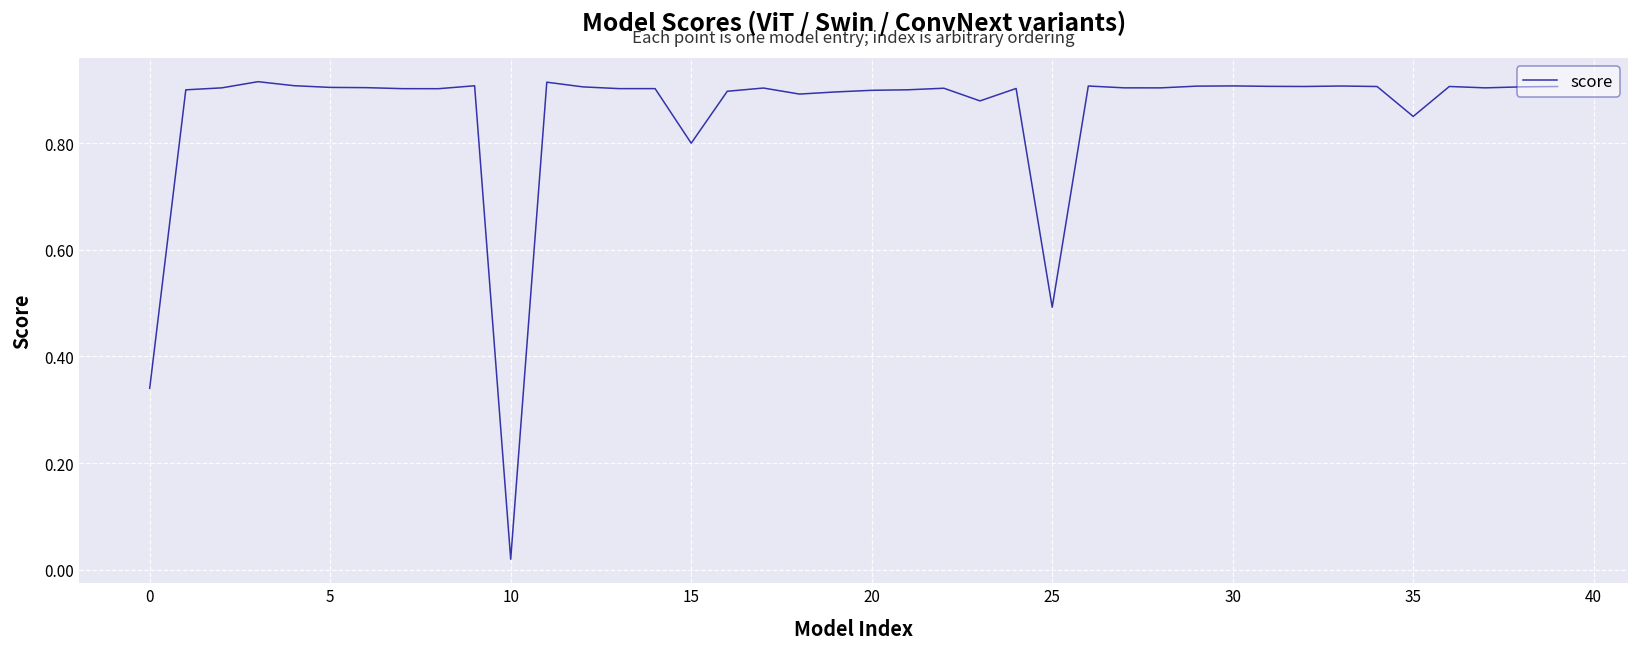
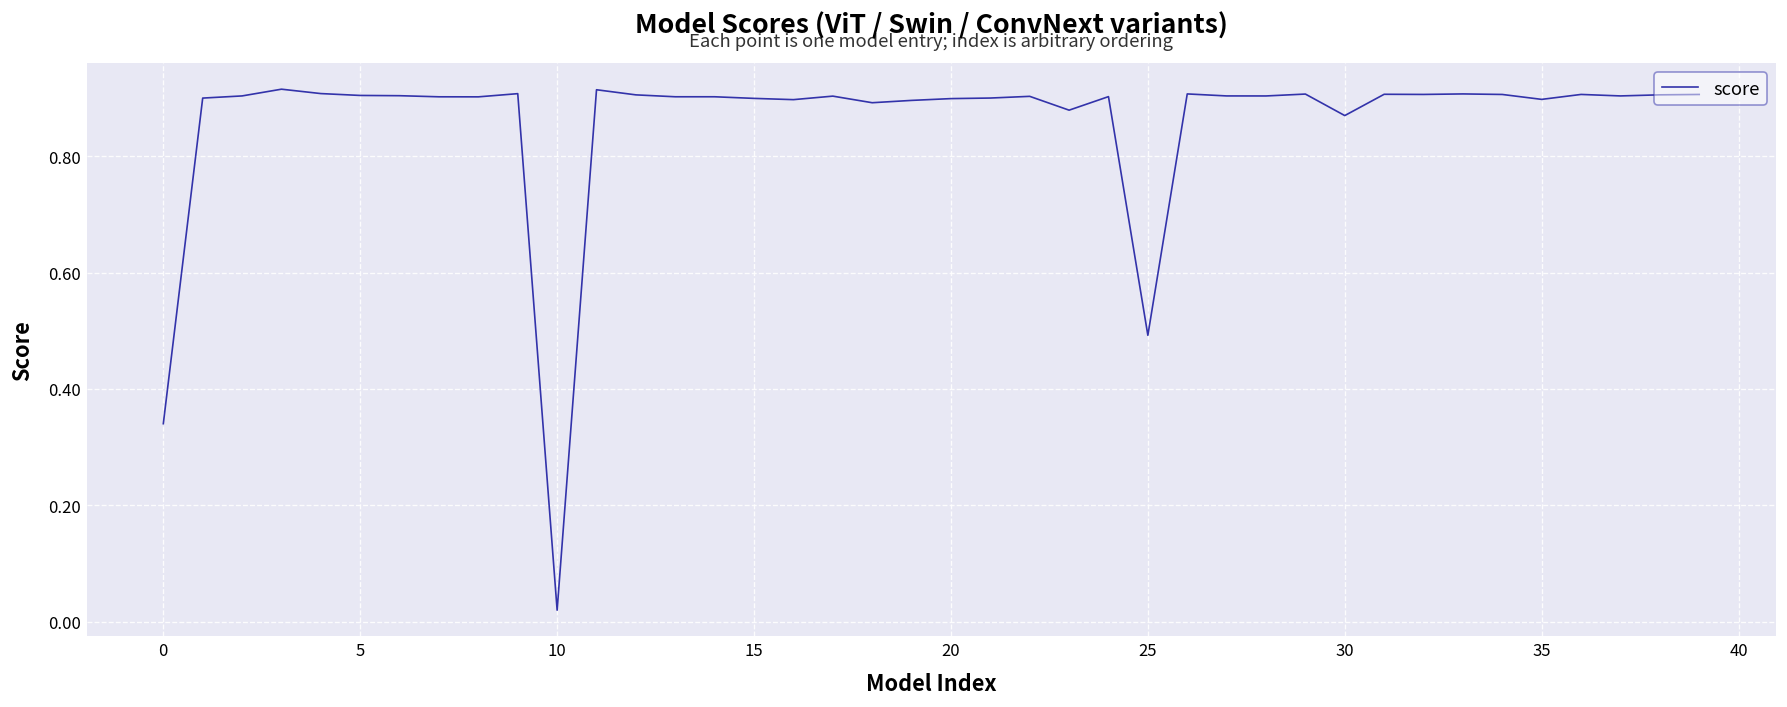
15: 0.80 -> 0.90
30: 0.91 -> 0.87
35: 0.85 -> 0.90
